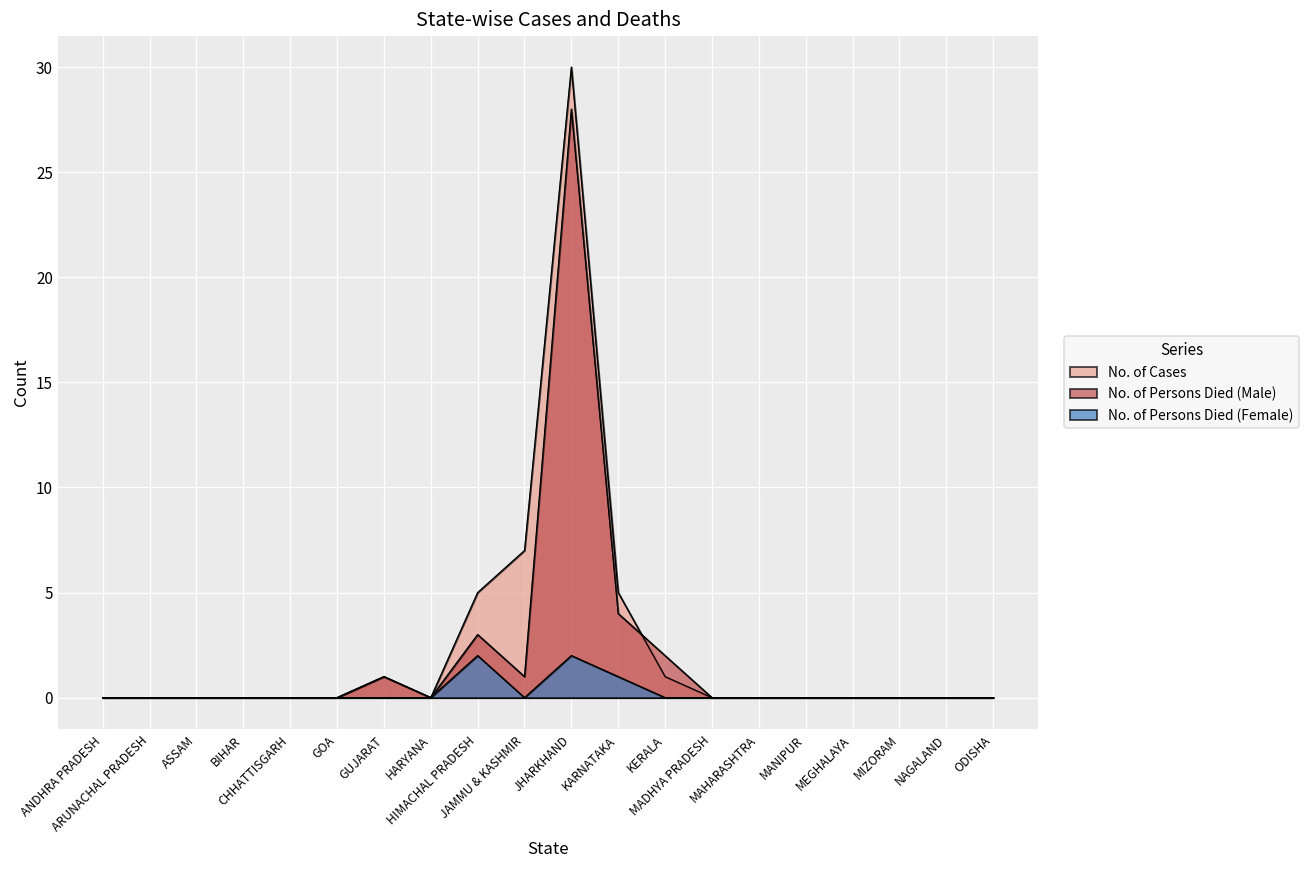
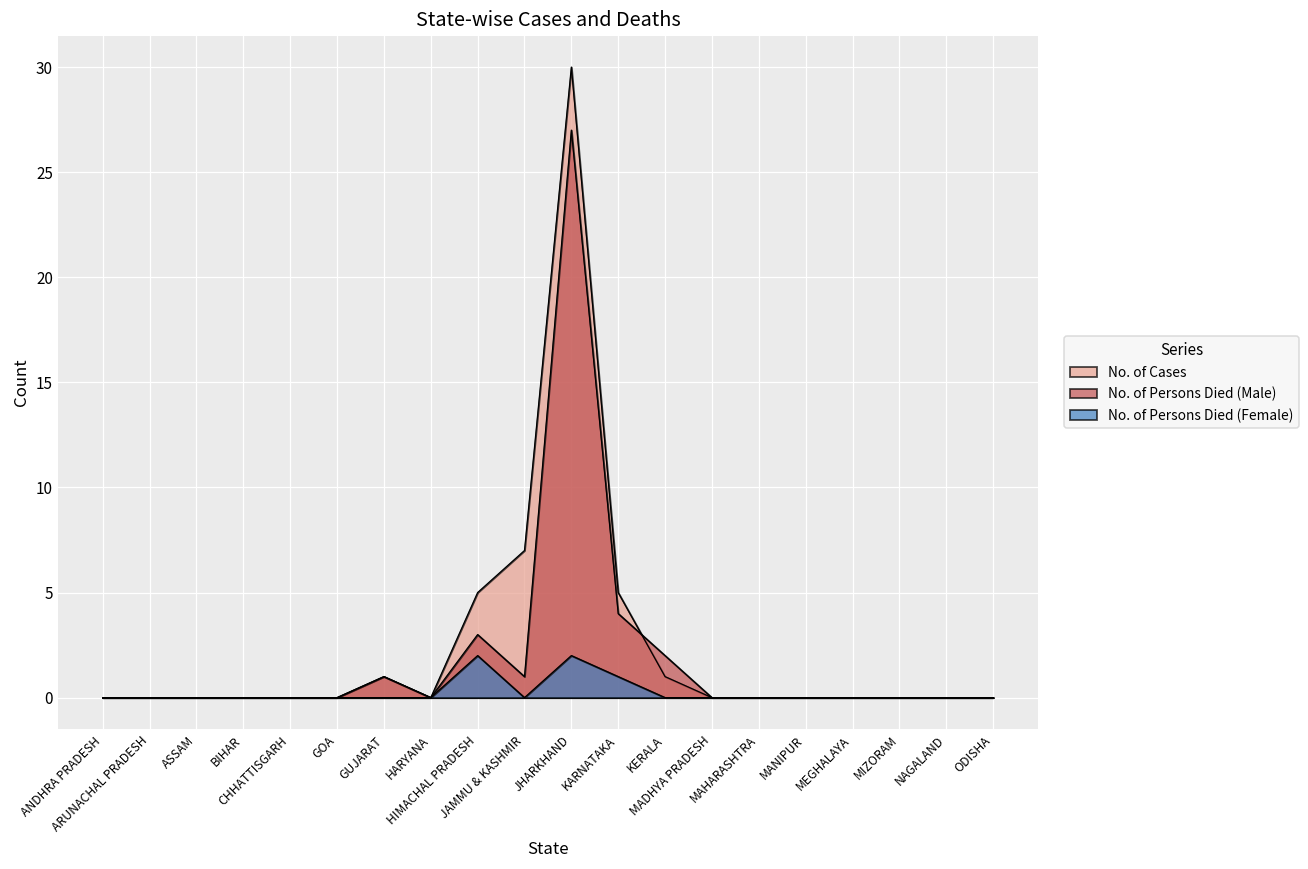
No. of Persons Died (Male), JHARKHAND: 28 -> 27
